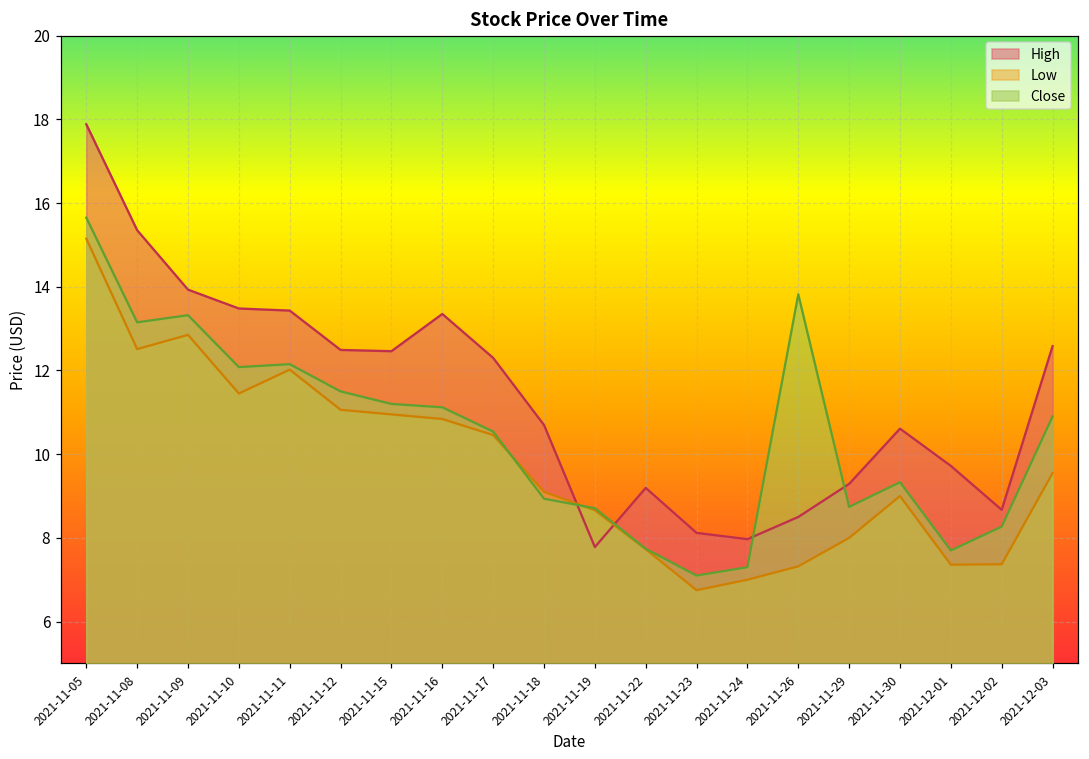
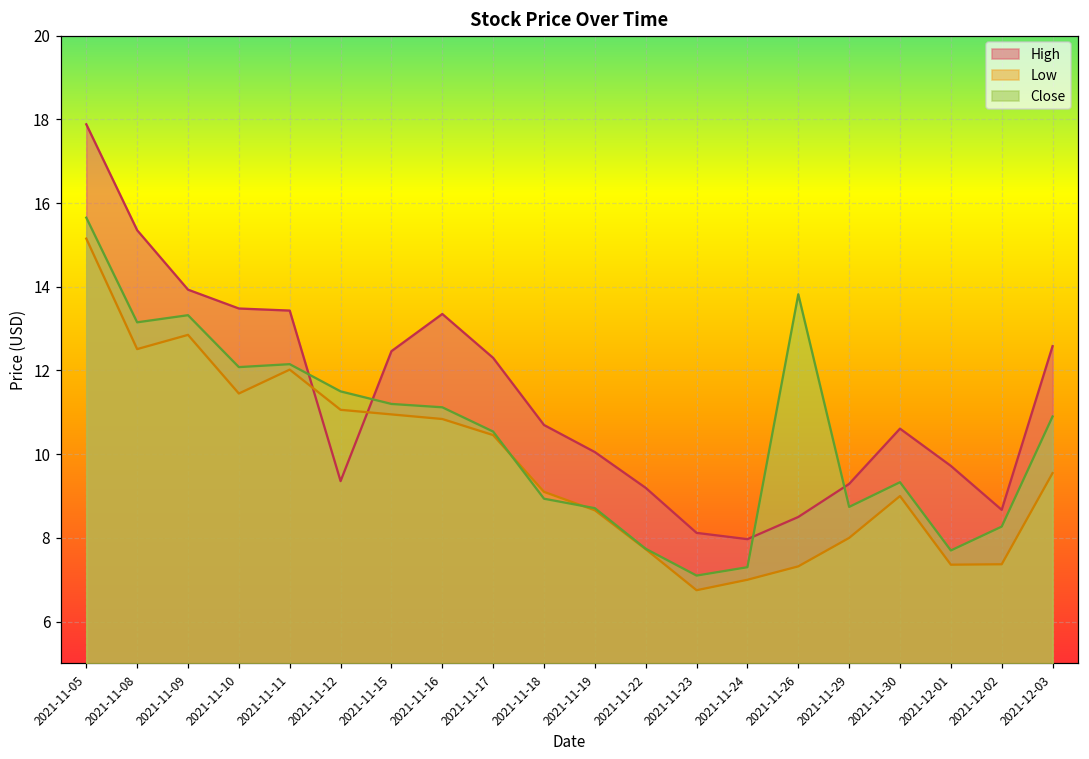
High, 2021-11-12: 12.5 -> 9.4
High, 2021-11-19: 7.8 -> 10.1
